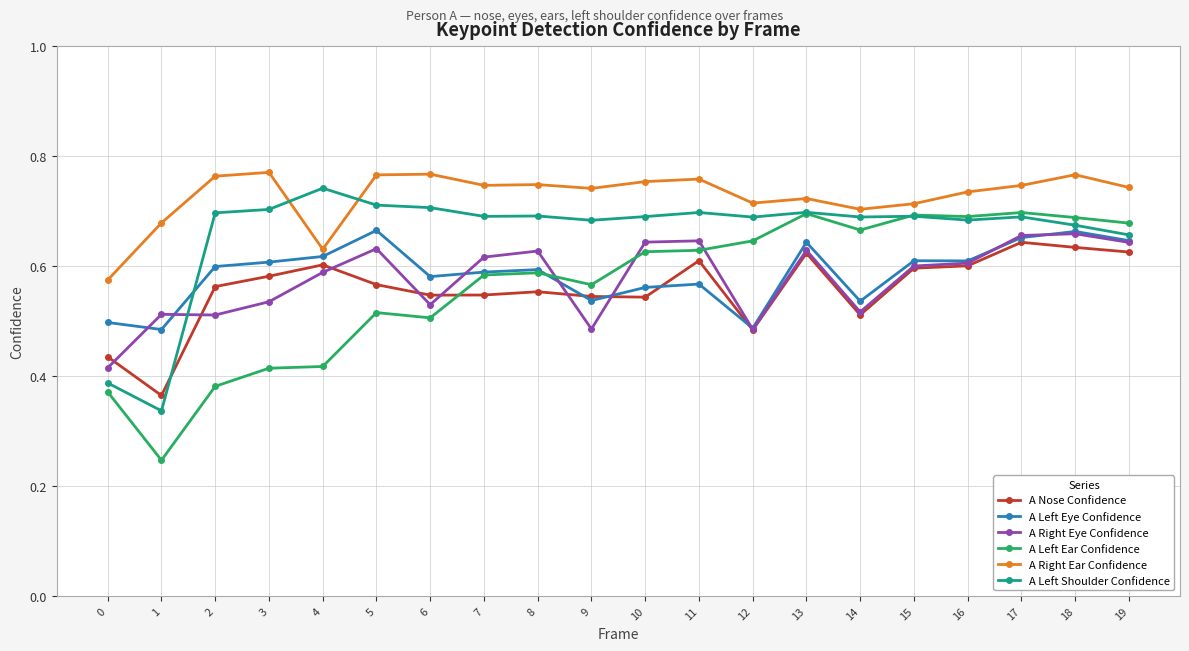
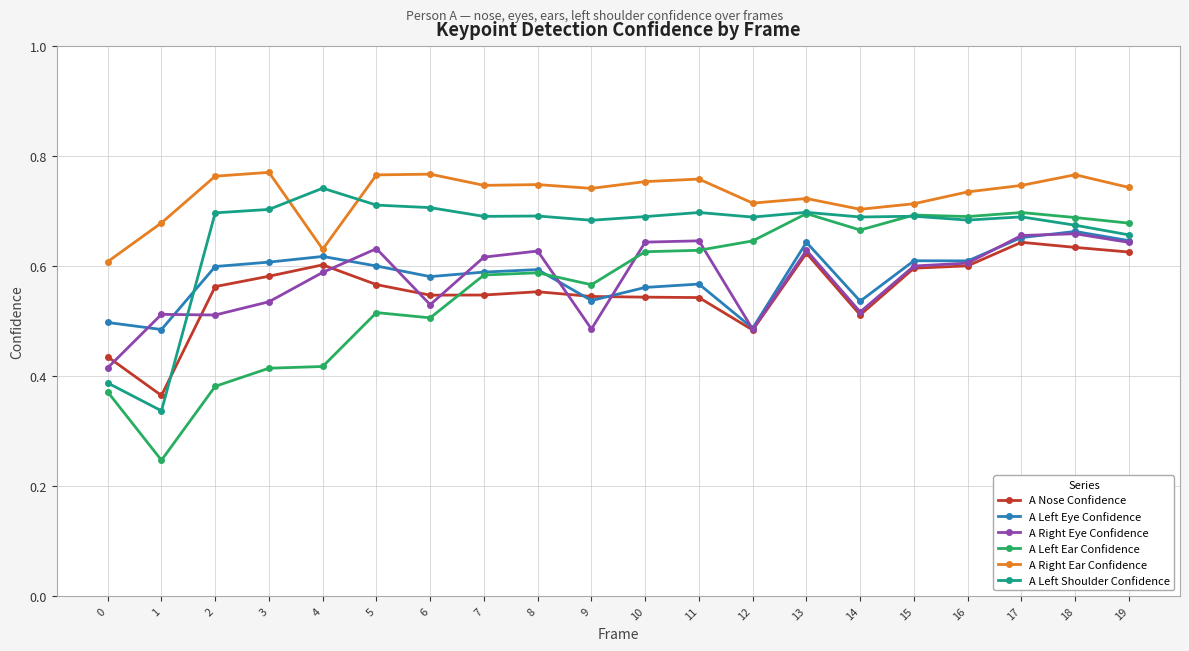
A Right Ear Confidence, 0: 0.57 -> 0.61
A Left Eye Confidence, 5: 0.66 -> 0.60
A Nose Confidence, 11: 0.61 -> 0.54
